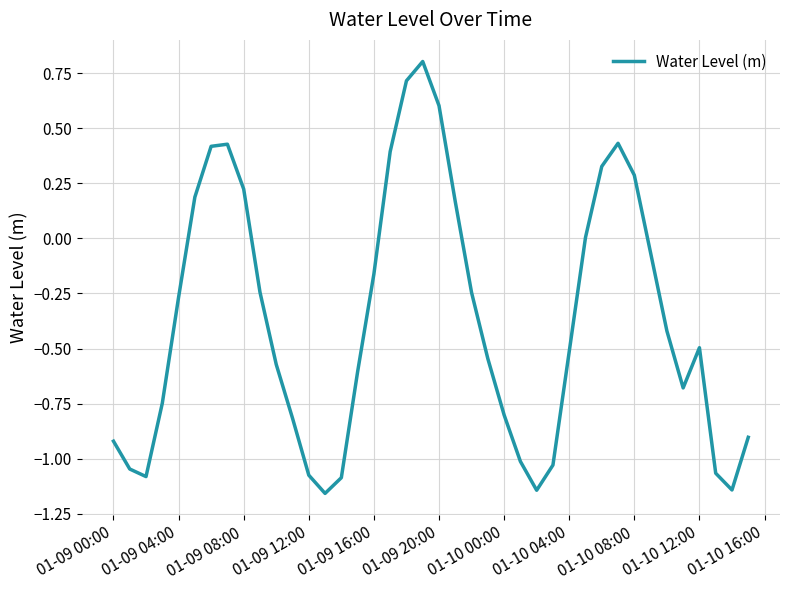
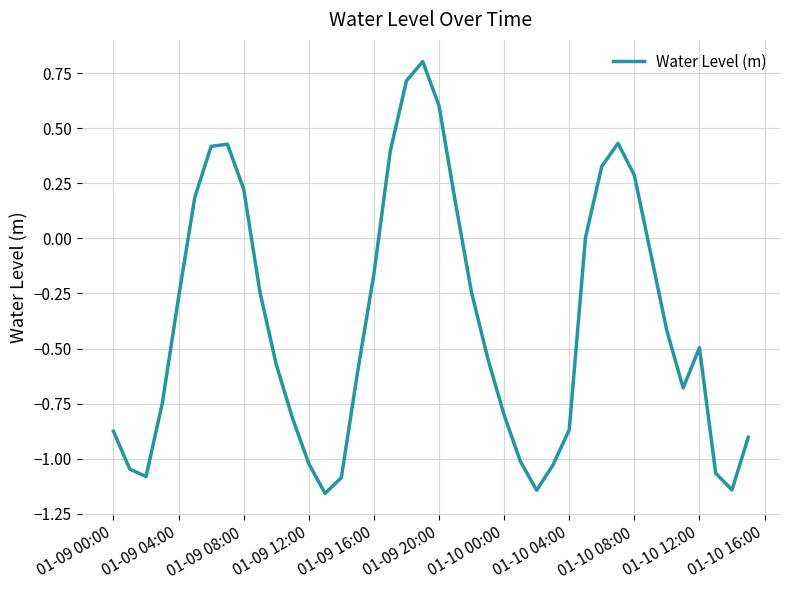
01-09 00:00: -0.92 -> -0.88
01-09 12:00: -1.07 -> -1.02
01-10 04:00: -0.51 -> -0.87
